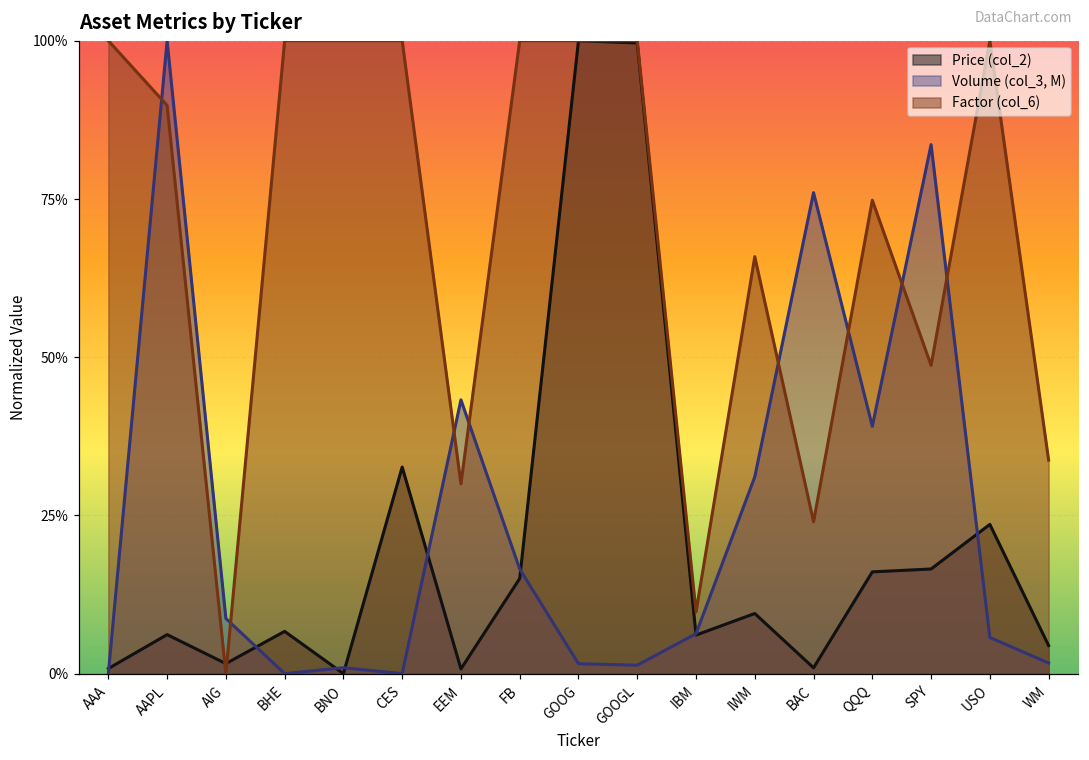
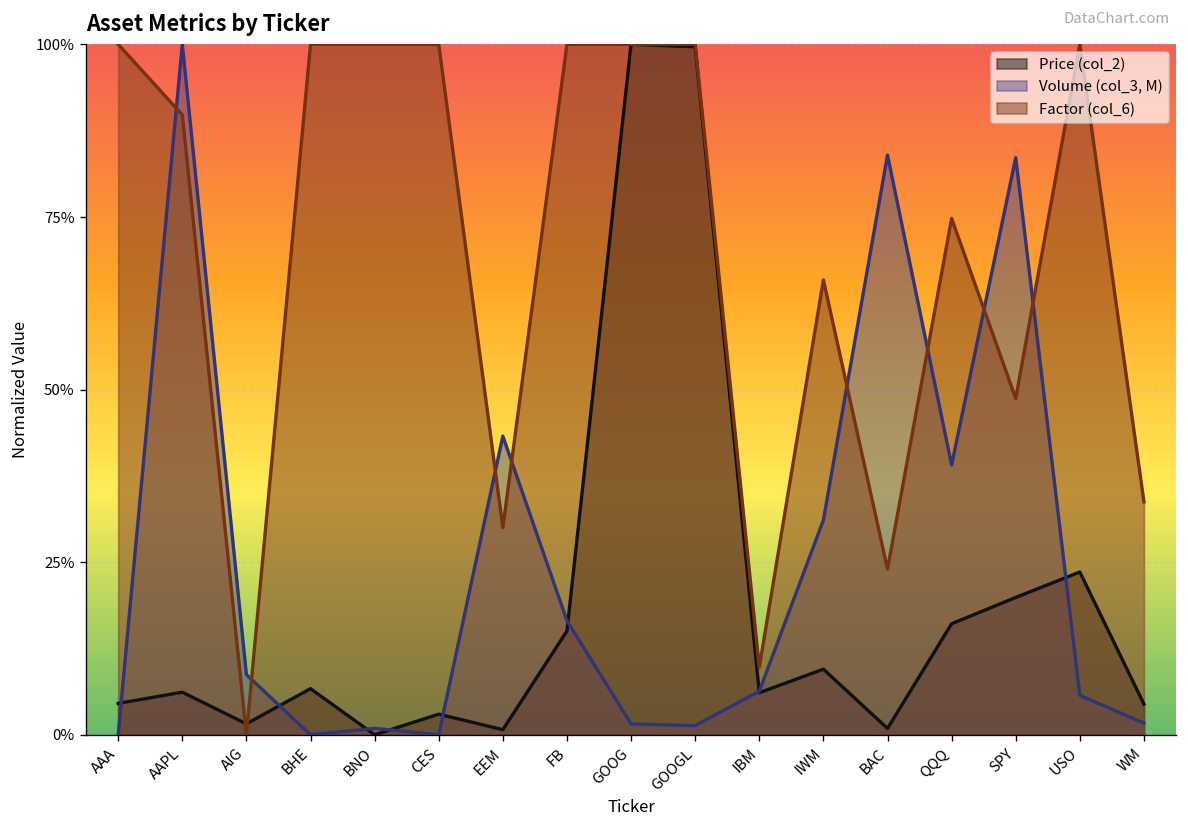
Price (col_2), AAA: 1% -> 5%
Price (col_2), CES: 33% -> 3%
Volume (col_3, M), BAC: 76% -> 84%
Price (col_2), SPY: 17% -> 20%
